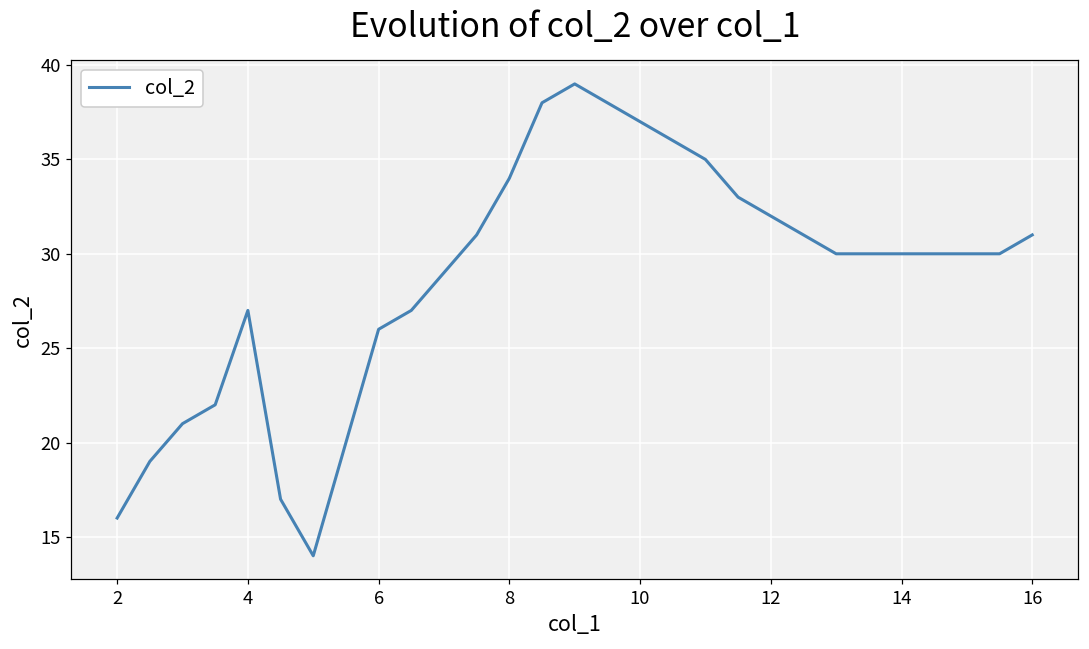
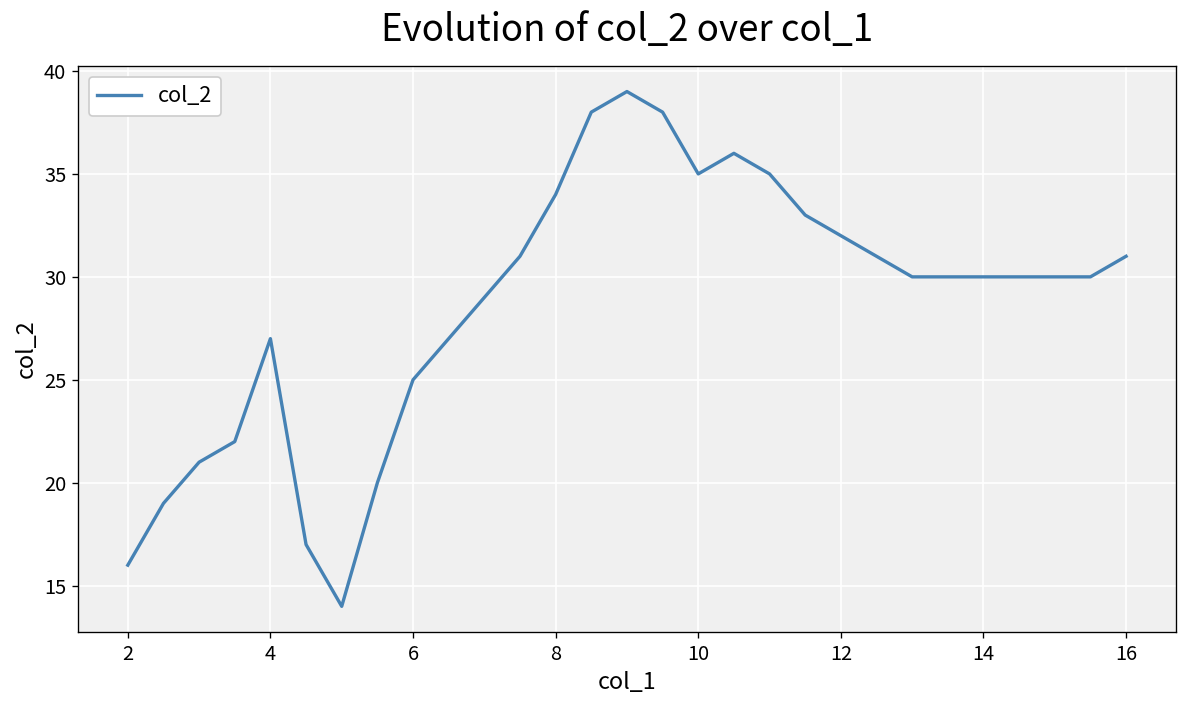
6: 26 -> 25
10: 37 -> 35
